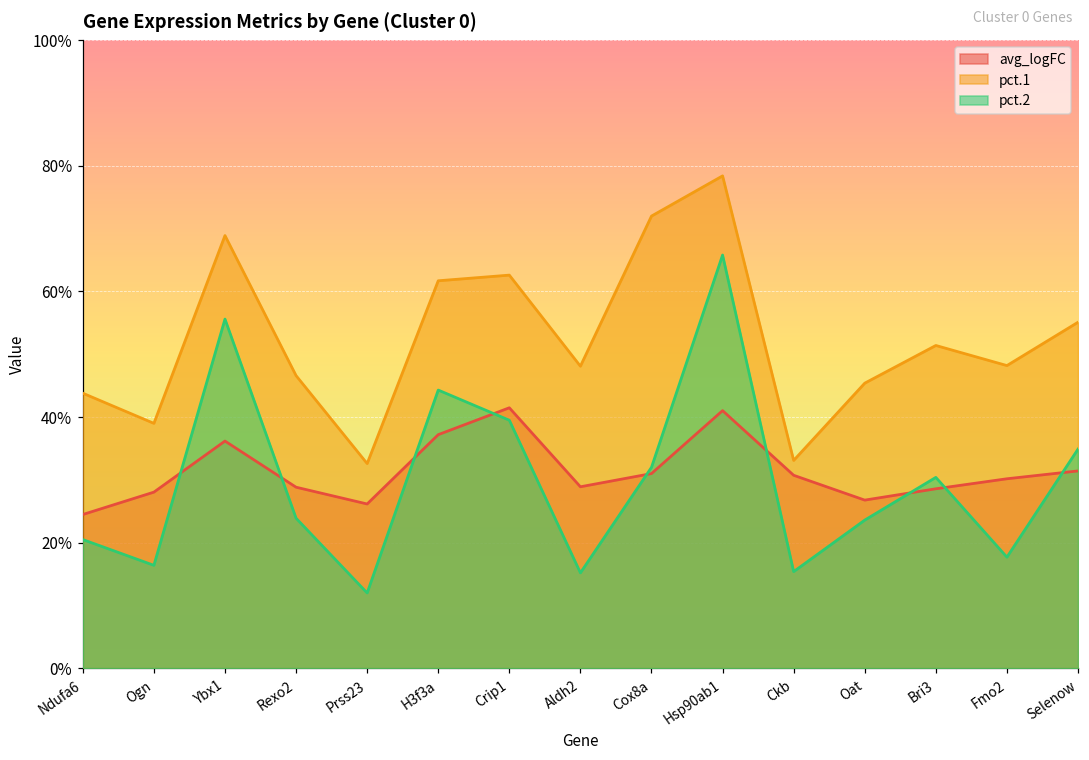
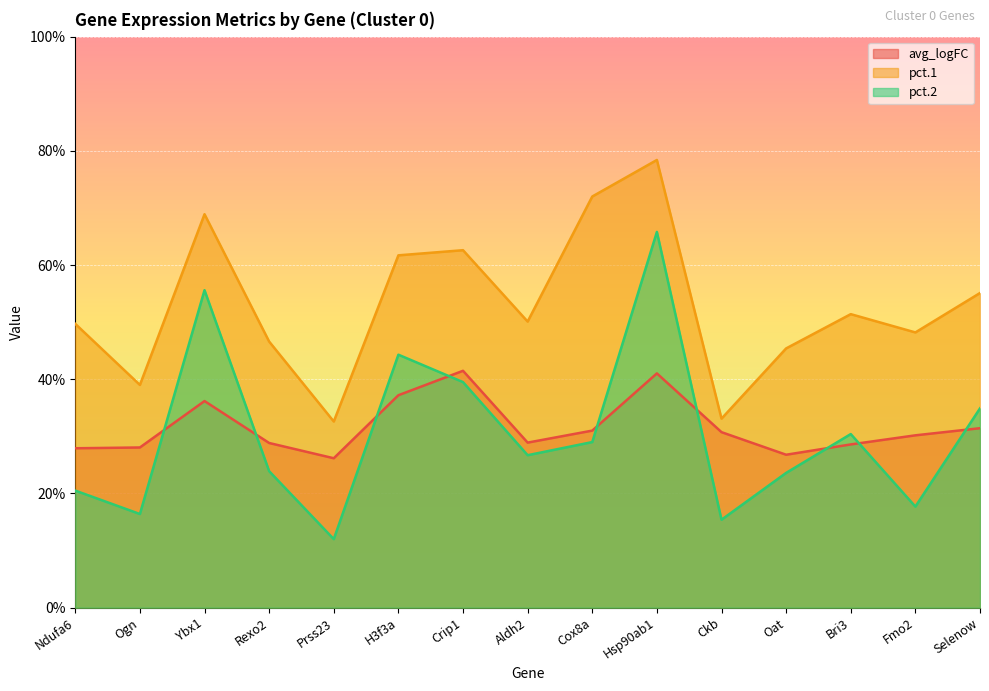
avg_logFC, Ndufa6: 24% -> 28%
pct.1, Ndufa6: 44% -> 50%
pct.1, Aldh2: 48% -> 50%
pct.2, Aldh2: 15% -> 27%
pct.2, Cox8a: 32% -> 29%
